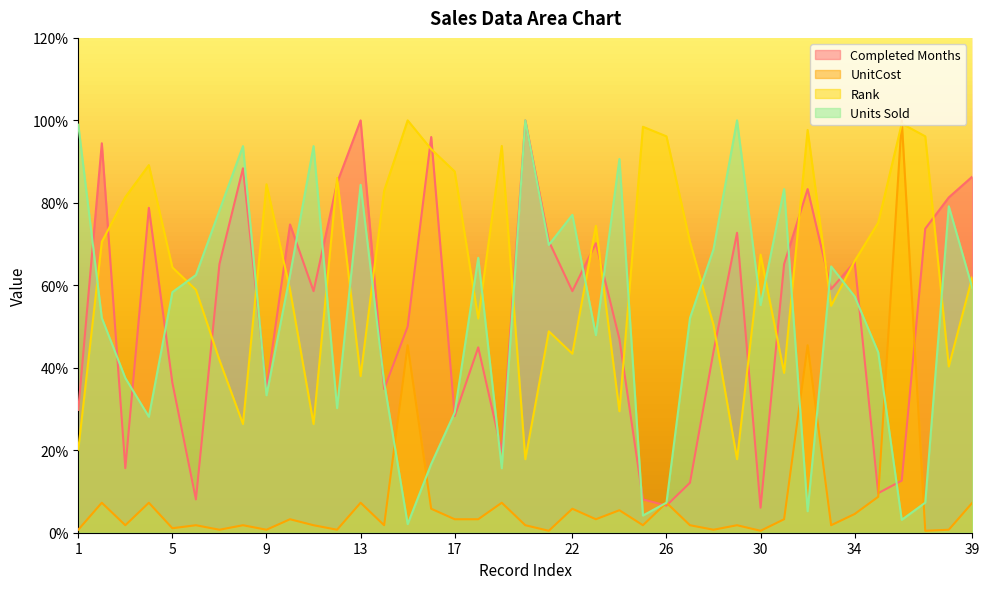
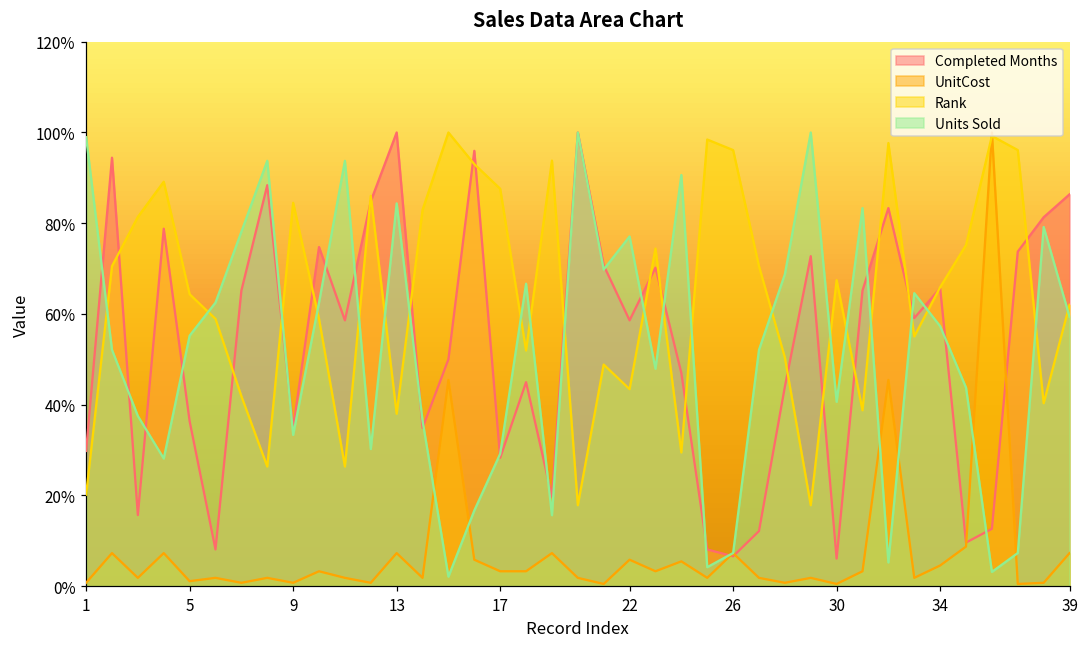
Units Sold, 5: 58% -> 55%
Units Sold, 30: 55% -> 41%
